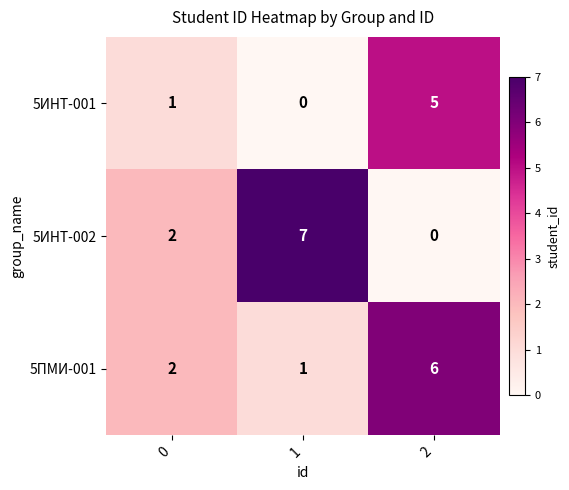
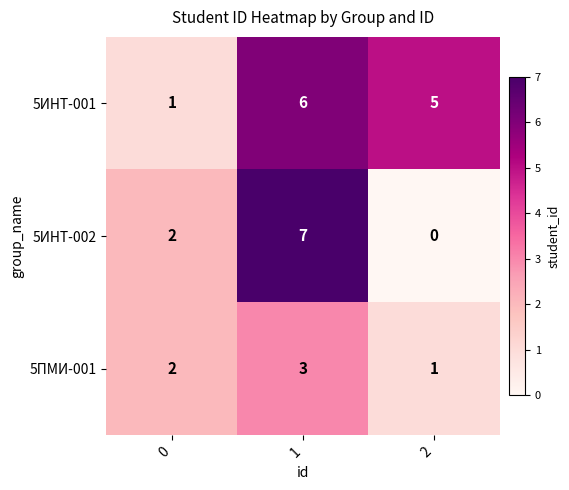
5ИНТ-001, 1: 0 -> 6
5ПМИ-001, 1: 1 -> 3
5ПМИ-001, 2: 6 -> 1
